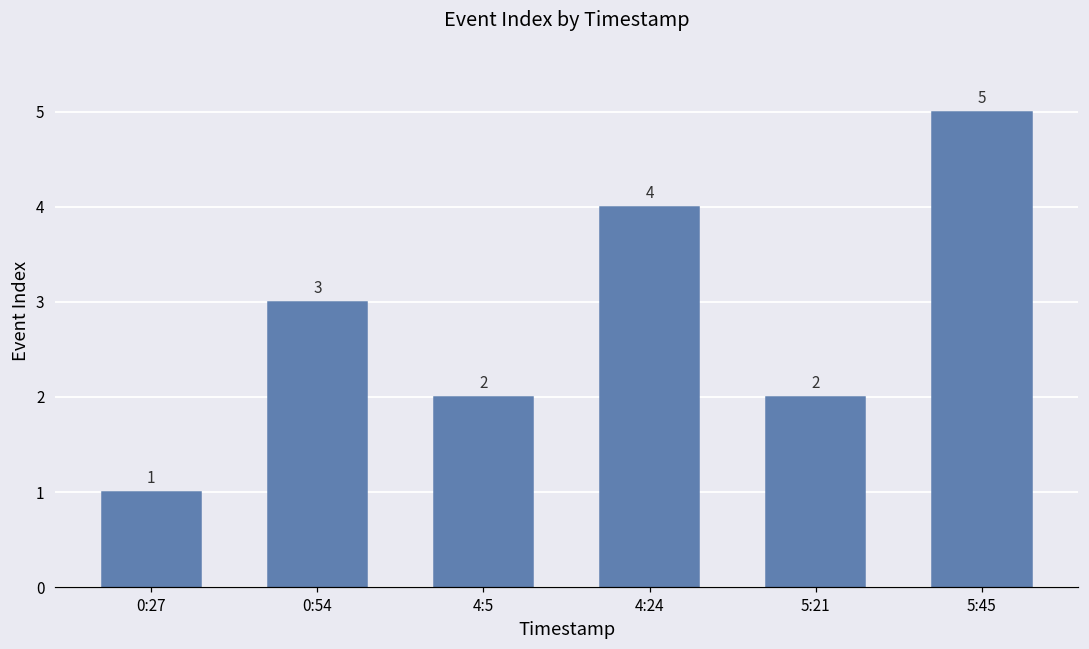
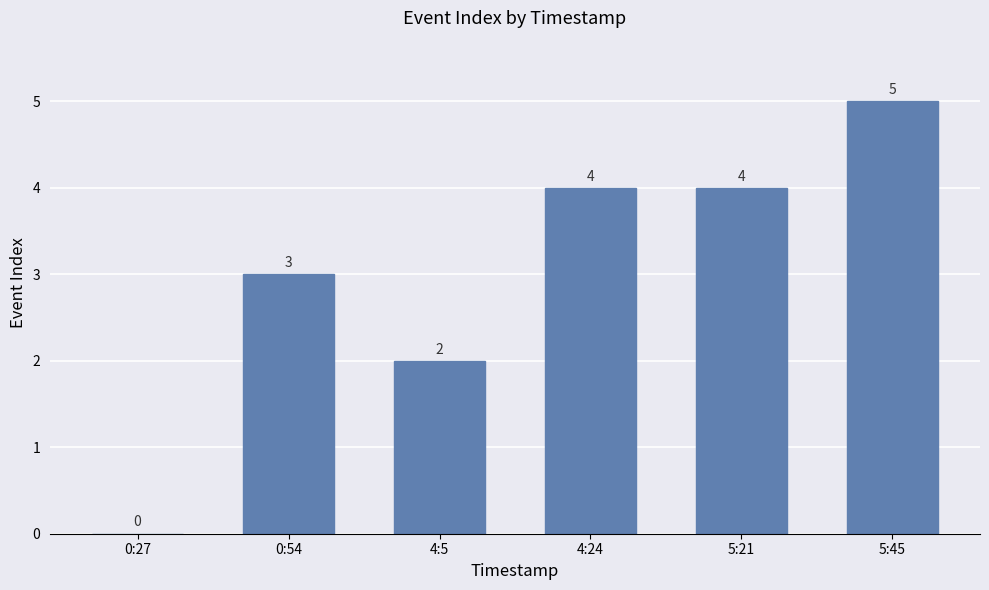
0:27: 1 -> 0
5:21: 2 -> 4
